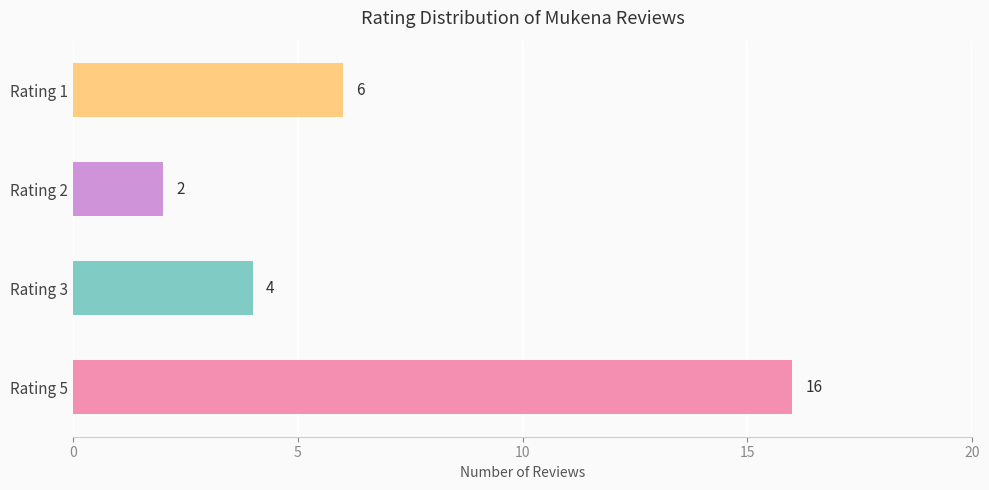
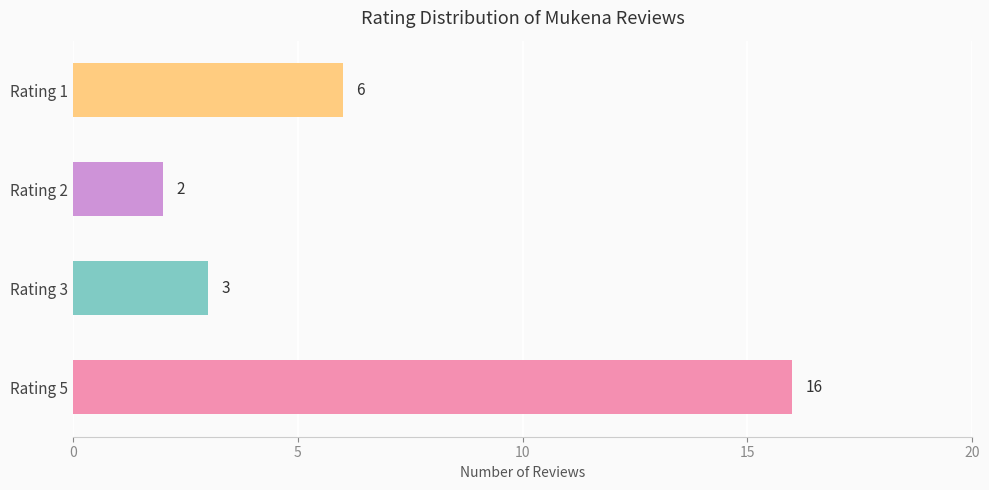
Rating 3: 4 -> 3
